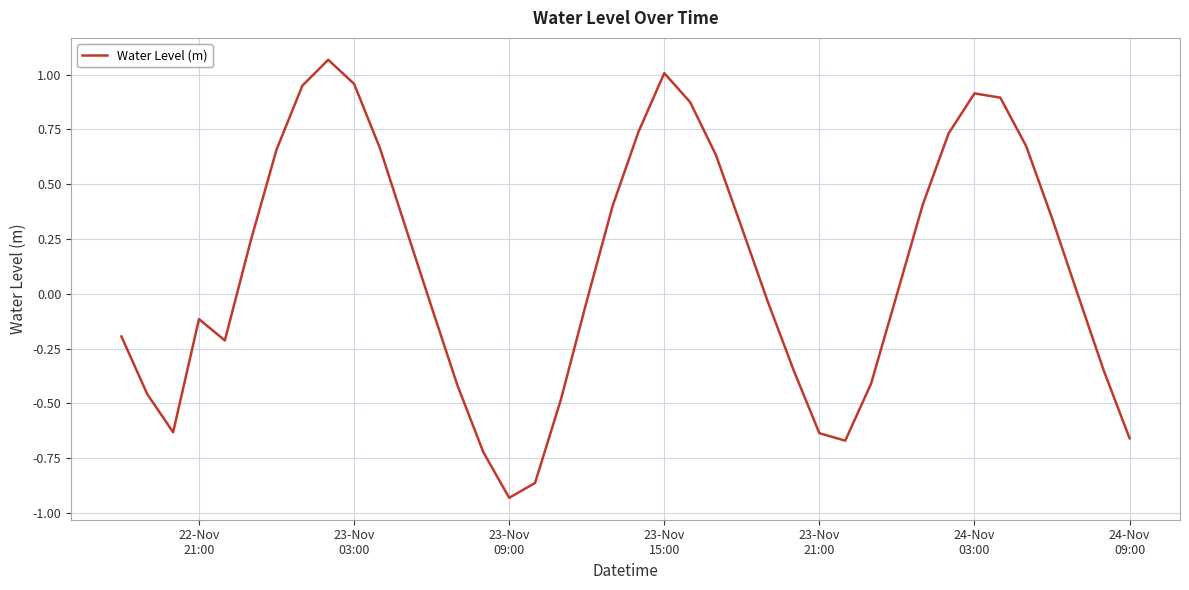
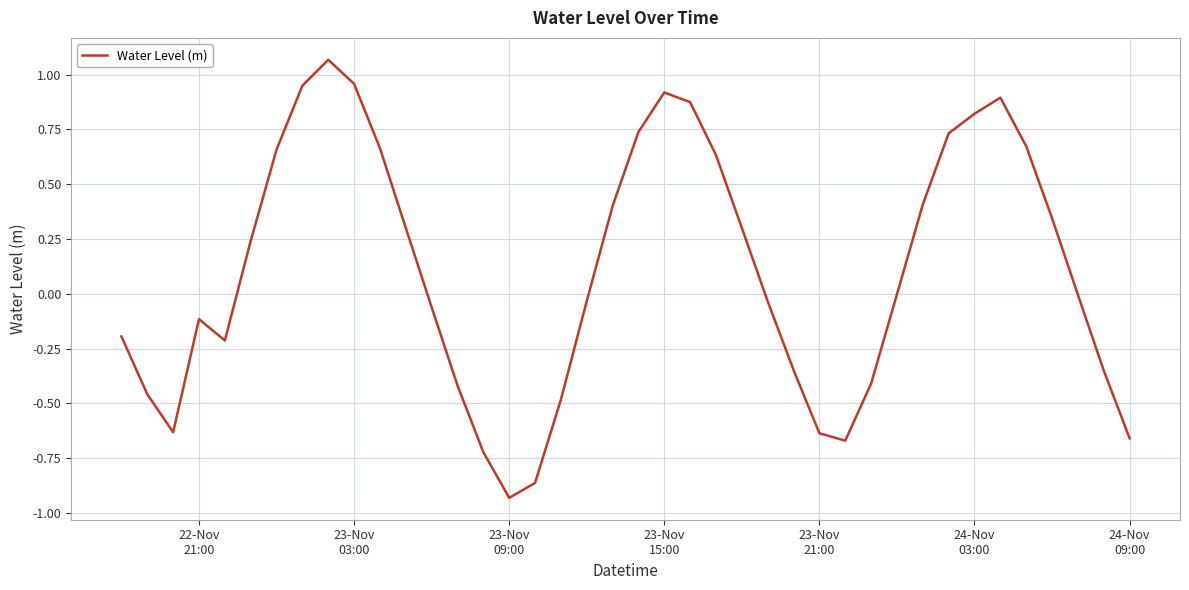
23-Nov 15:00: 1.01 -> 0.92
24-Nov 03:00: 0.91 -> 0.82
